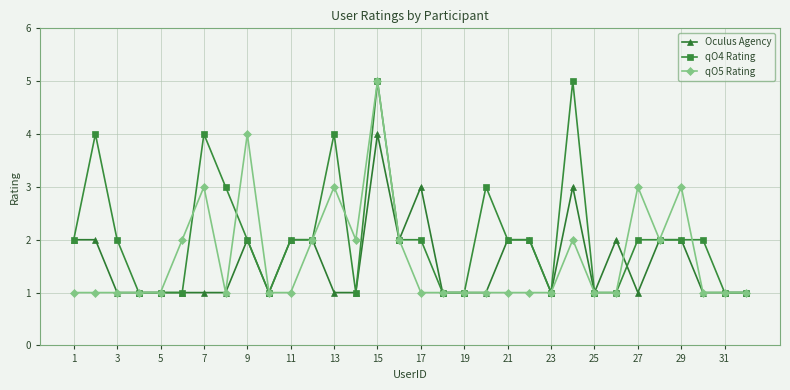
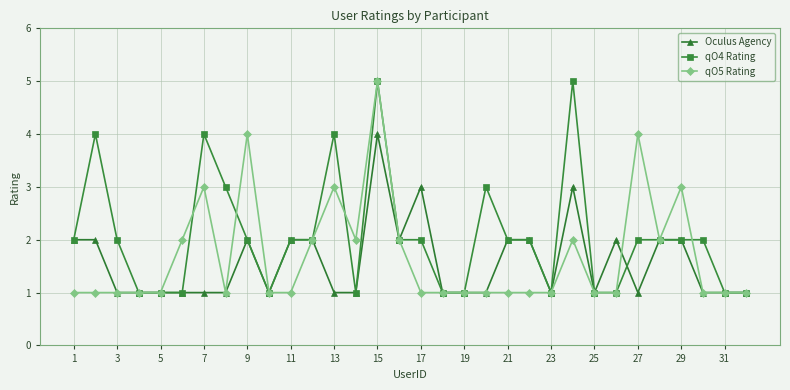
qO5 Rating, 27: 3 -> 4
